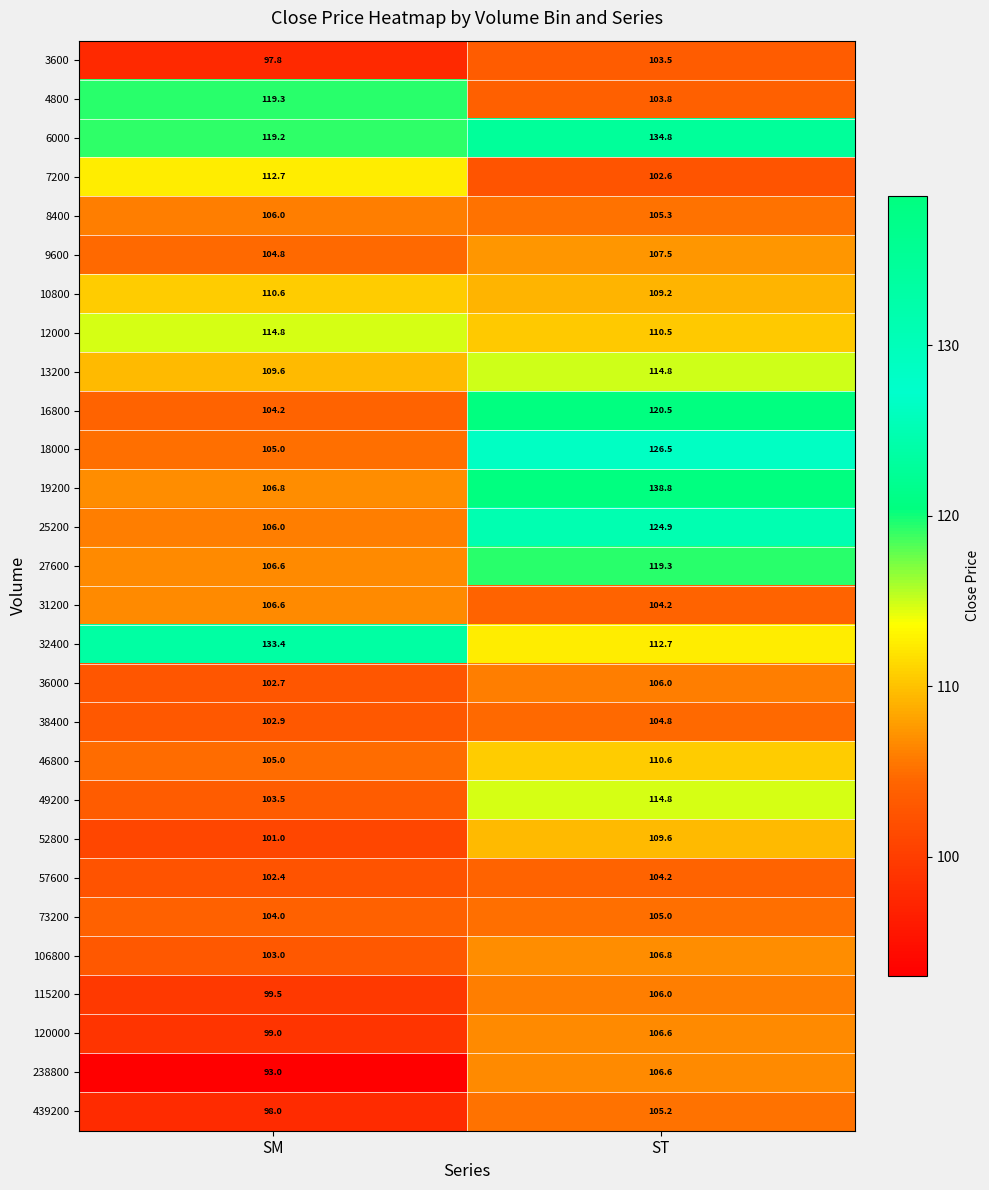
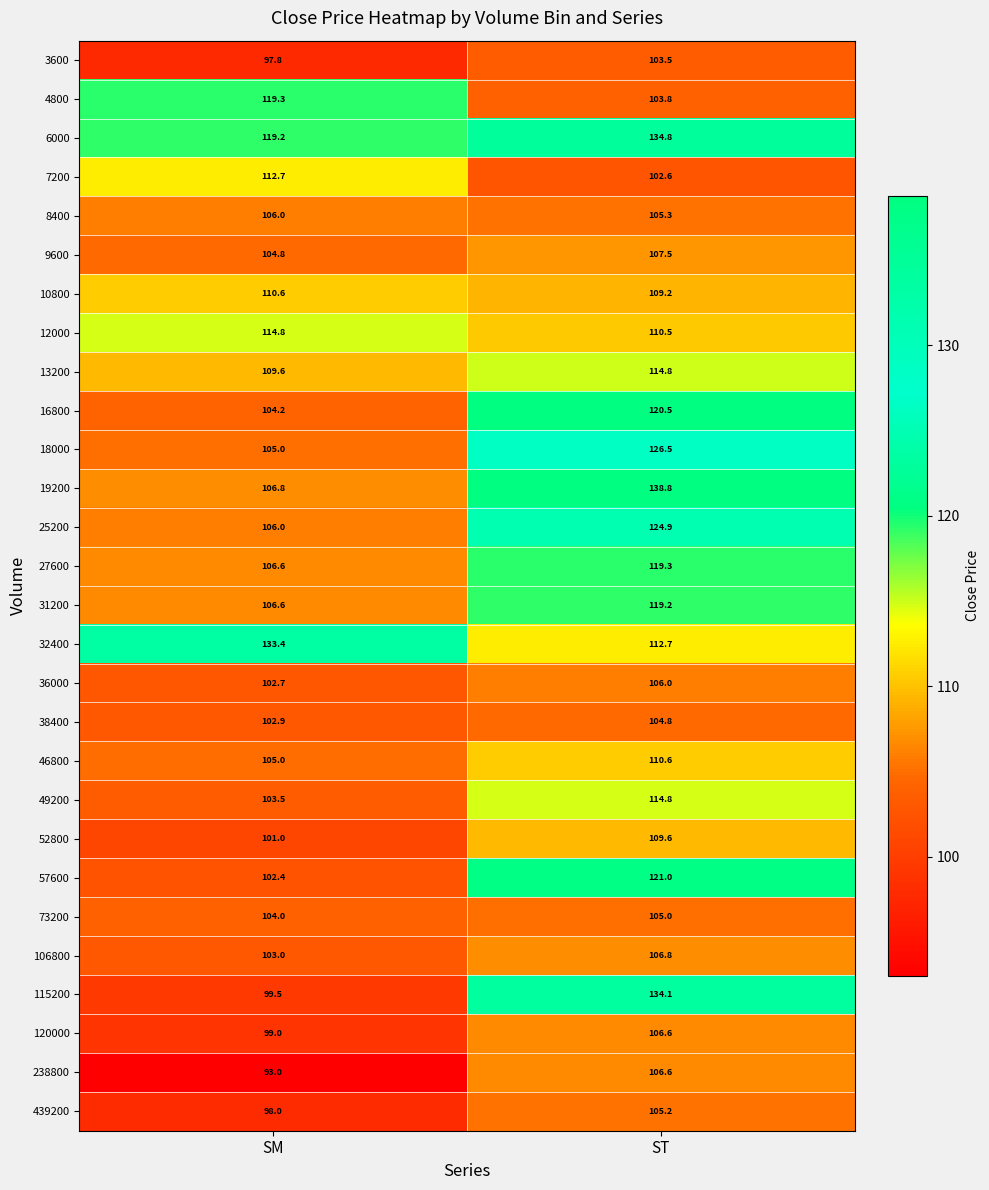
31200, ST: 104.2 -> 119.2
57600, ST: 104.2 -> 121.0
115200, ST: 106.0 -> 134.1
